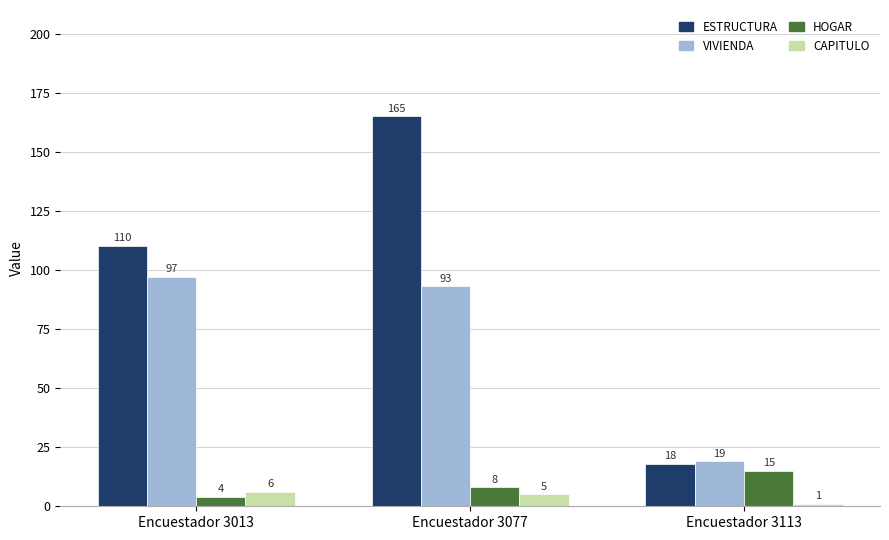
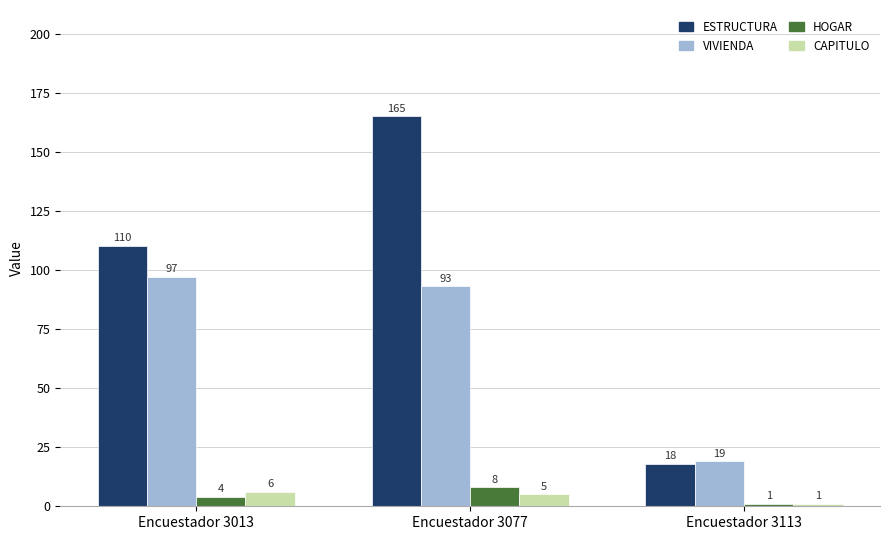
HOGAR, Encuestador 3113: 15 -> 1
